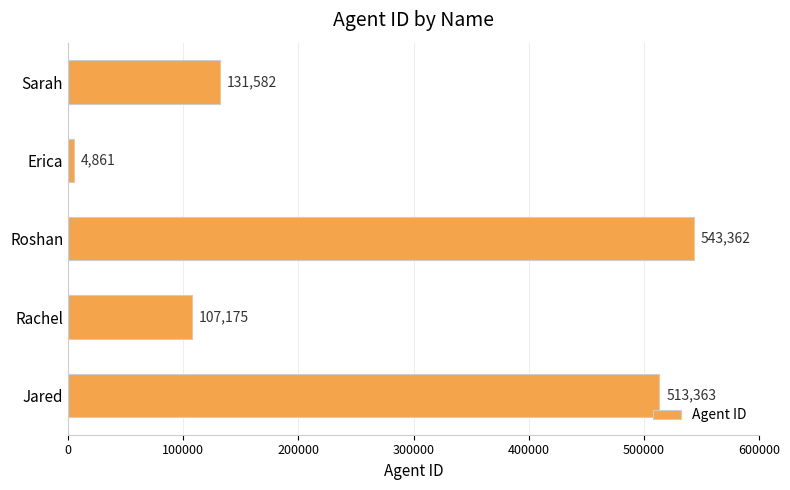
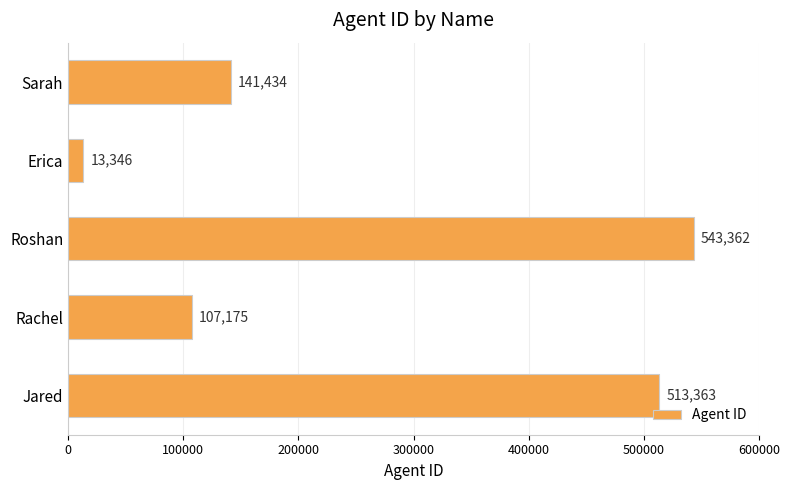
Sarah: 131,582 -> 141,434
Erica: 4,861 -> 13,346
